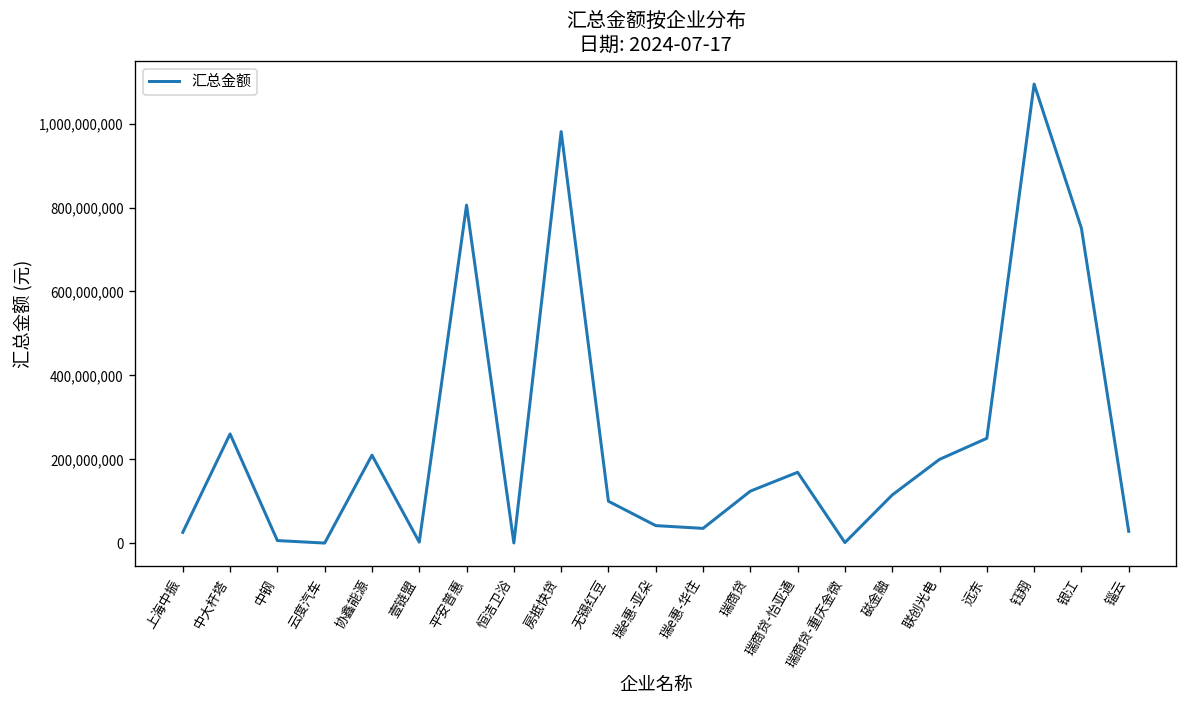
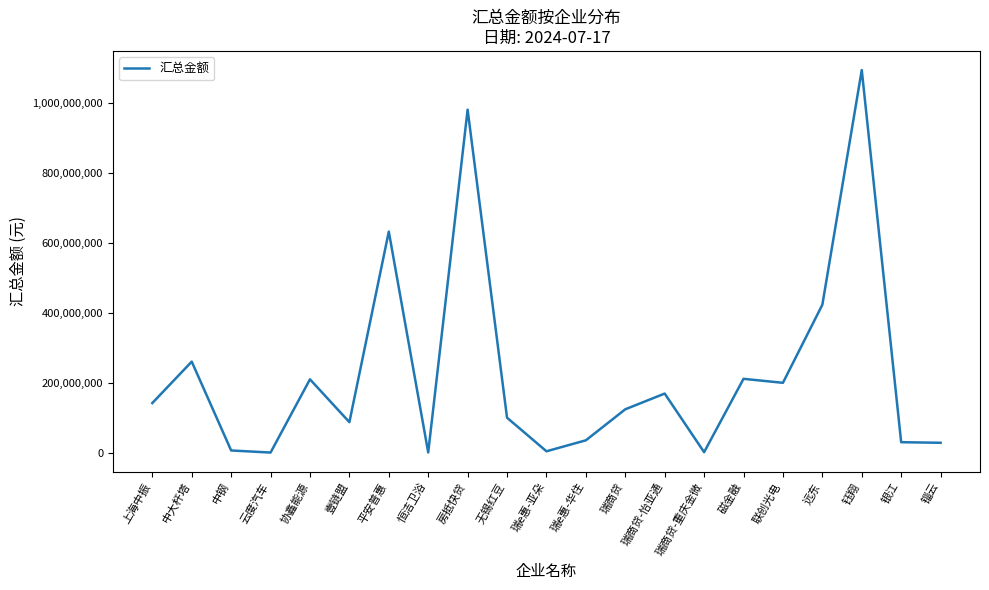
上海中振: 30,000,000 -> 140,000,000
壹链盟: 0 -> 90,000,000
平安普惠: 810,000,000 -> 630,000,000
瑞e惠-亚朵: 40,000,000 -> 0
磁金融: 110,000,000 -> 210,000,000
远东: 250,000,000 -> 420,000,000
银江: 750,000,000 -> 30,000,000
